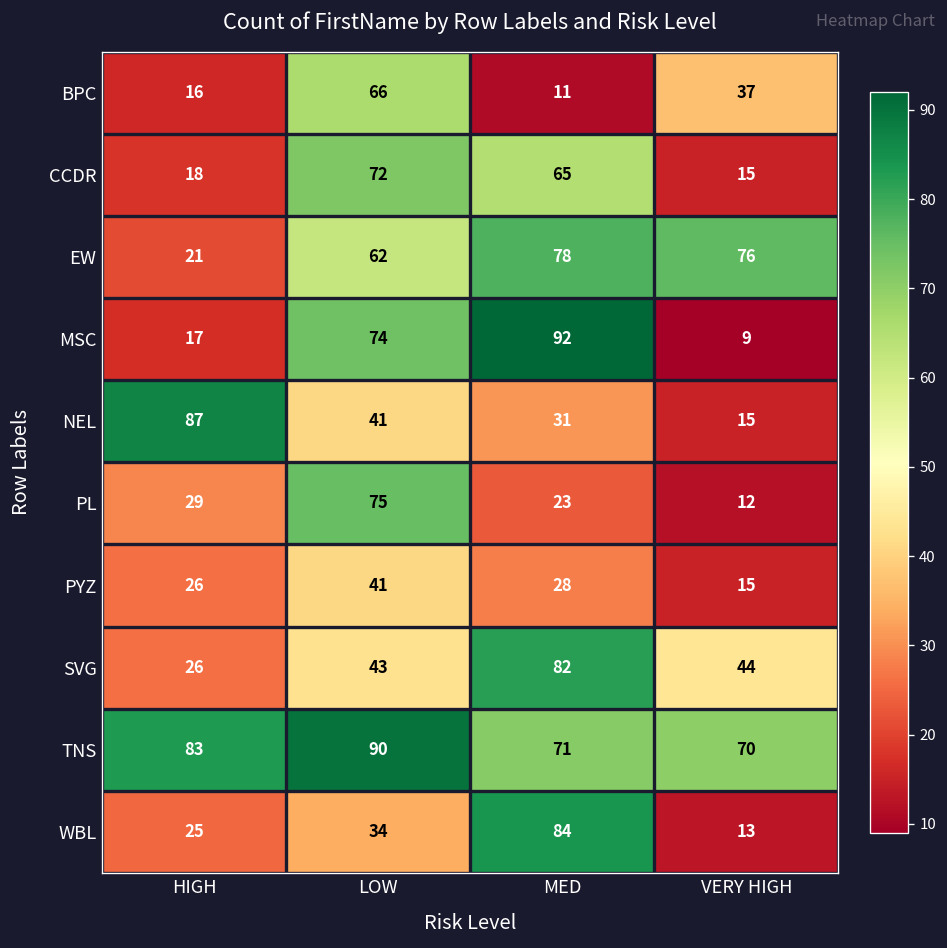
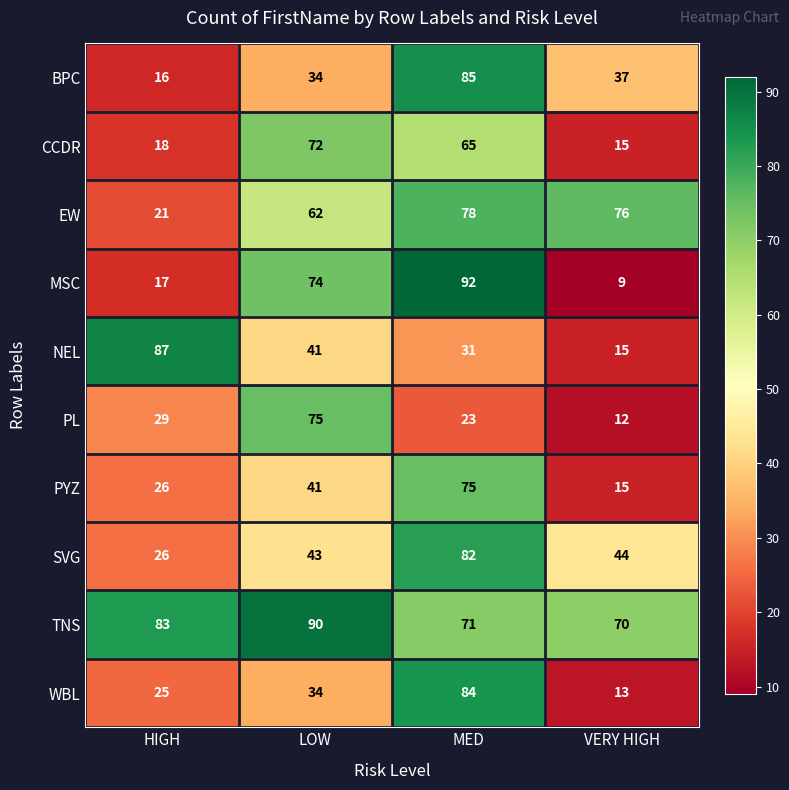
BPC, LOW: 66 -> 34
BPC, MED: 11 -> 85
PYZ, MED: 28 -> 75
